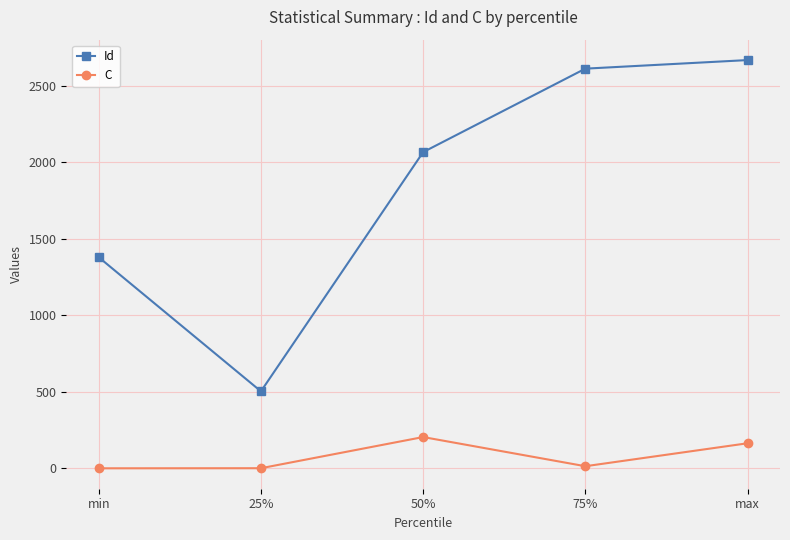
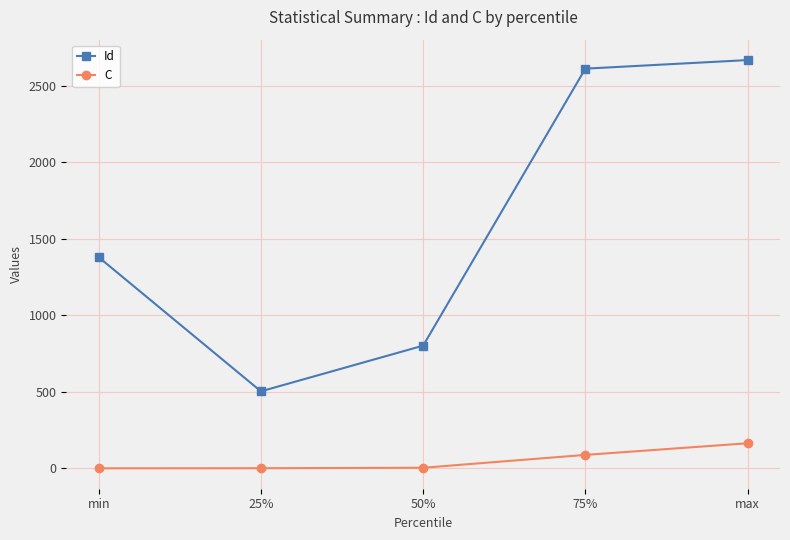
Id, 50%: 2070 -> 800
C, 50%: 200 -> 0
C, 75%: 10 -> 90
